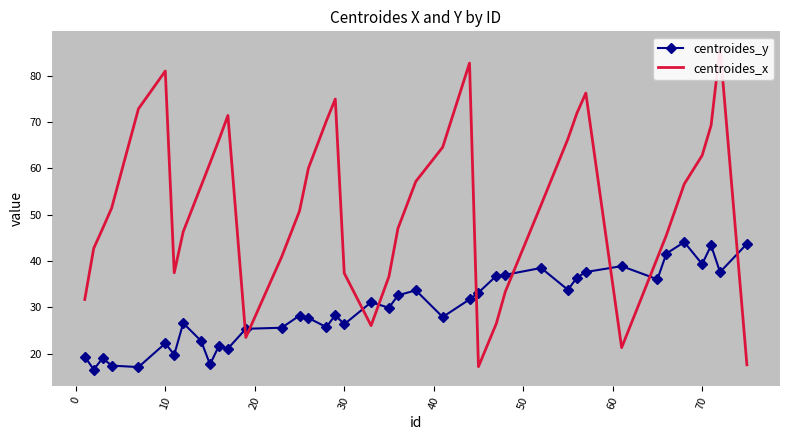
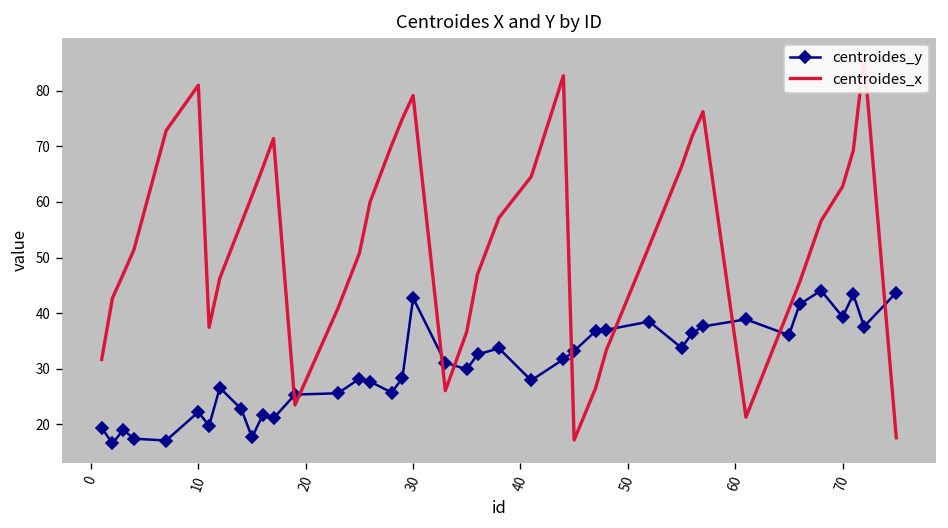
centroides_y, 30: 26 -> 43
centroides_x, 30: 37 -> 79
